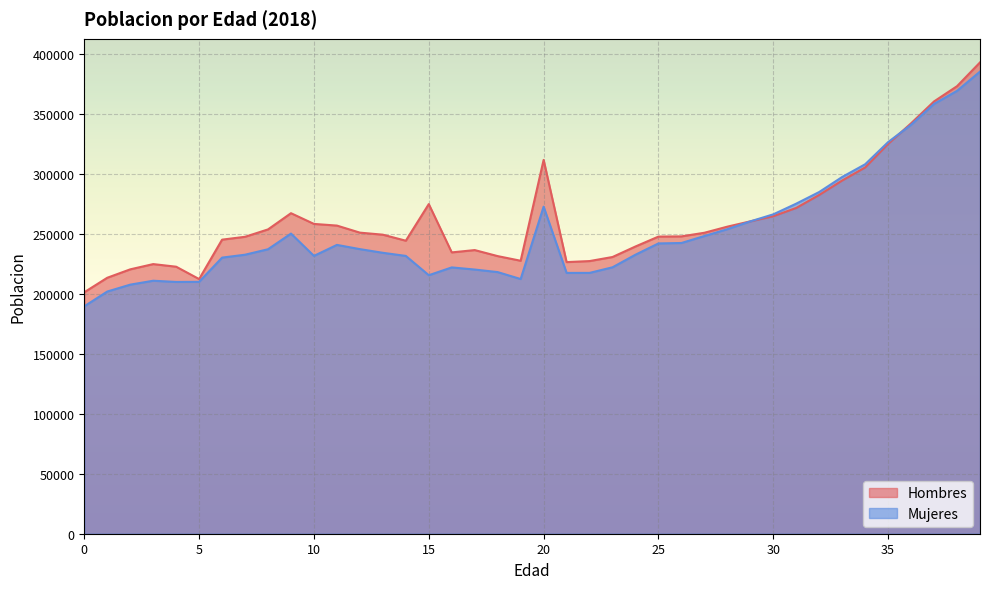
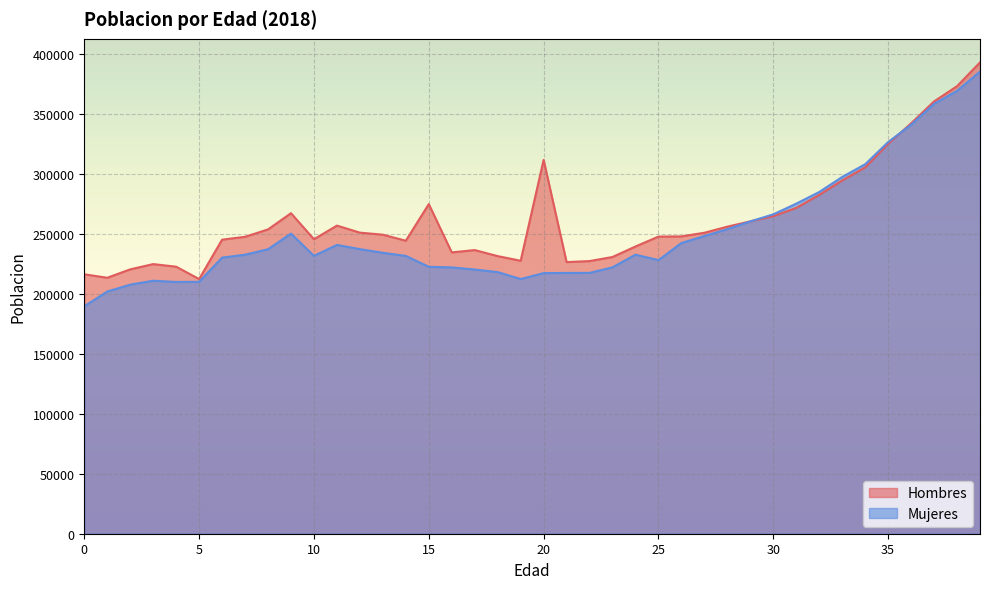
Hombres, 0: 202000 -> 217000
Hombres, 10: 259000 -> 246000
Mujeres, 15: 216000 -> 223000
Mujeres, 20: 273000 -> 218000
Mujeres, 25: 242000 -> 228000
